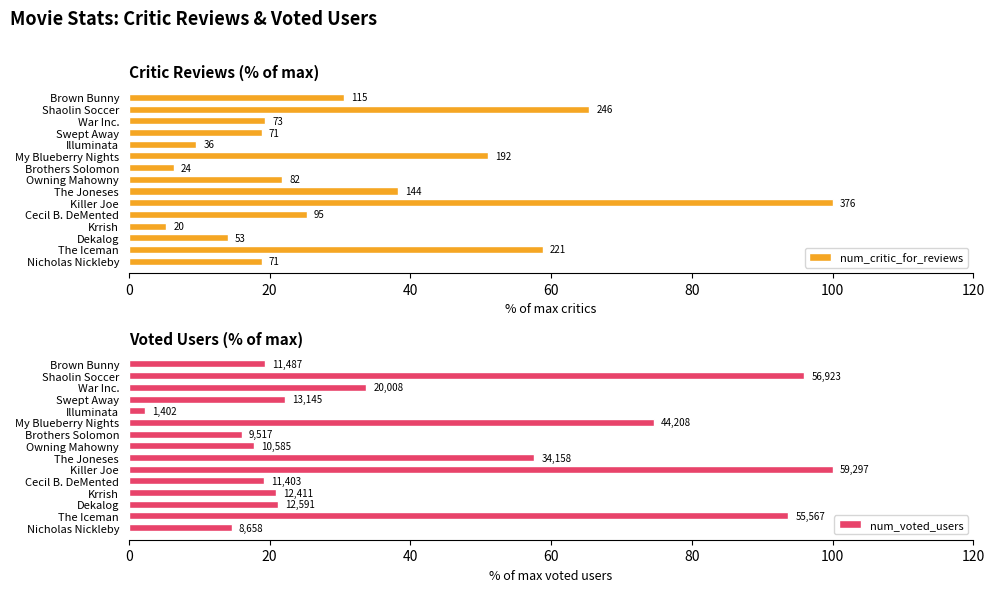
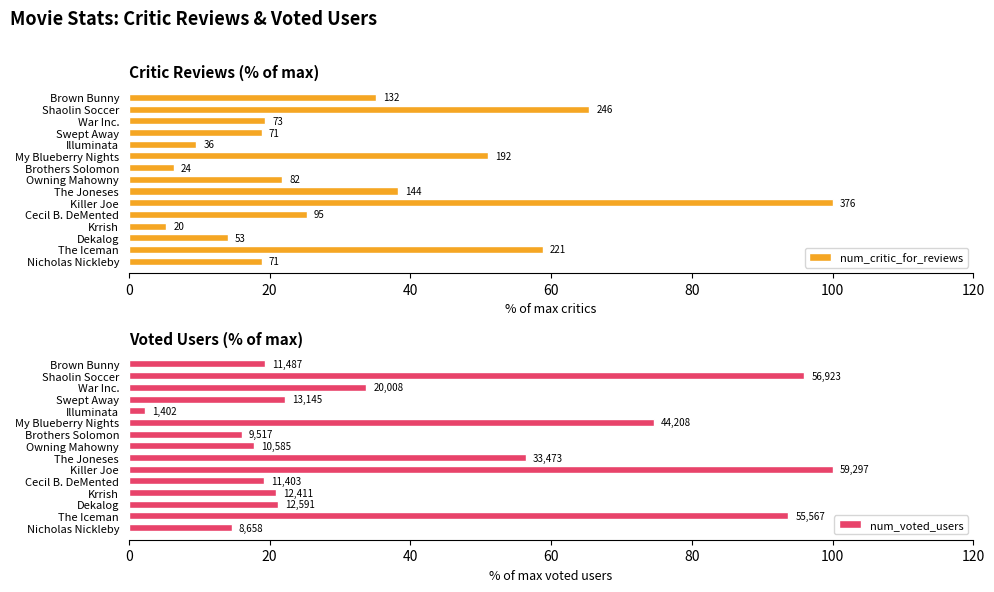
Critic Reviews (% of max), Brown Bunny: 115 -> 132
Voted Users (% of max), The Joneses: 34,158 -> 33,473
